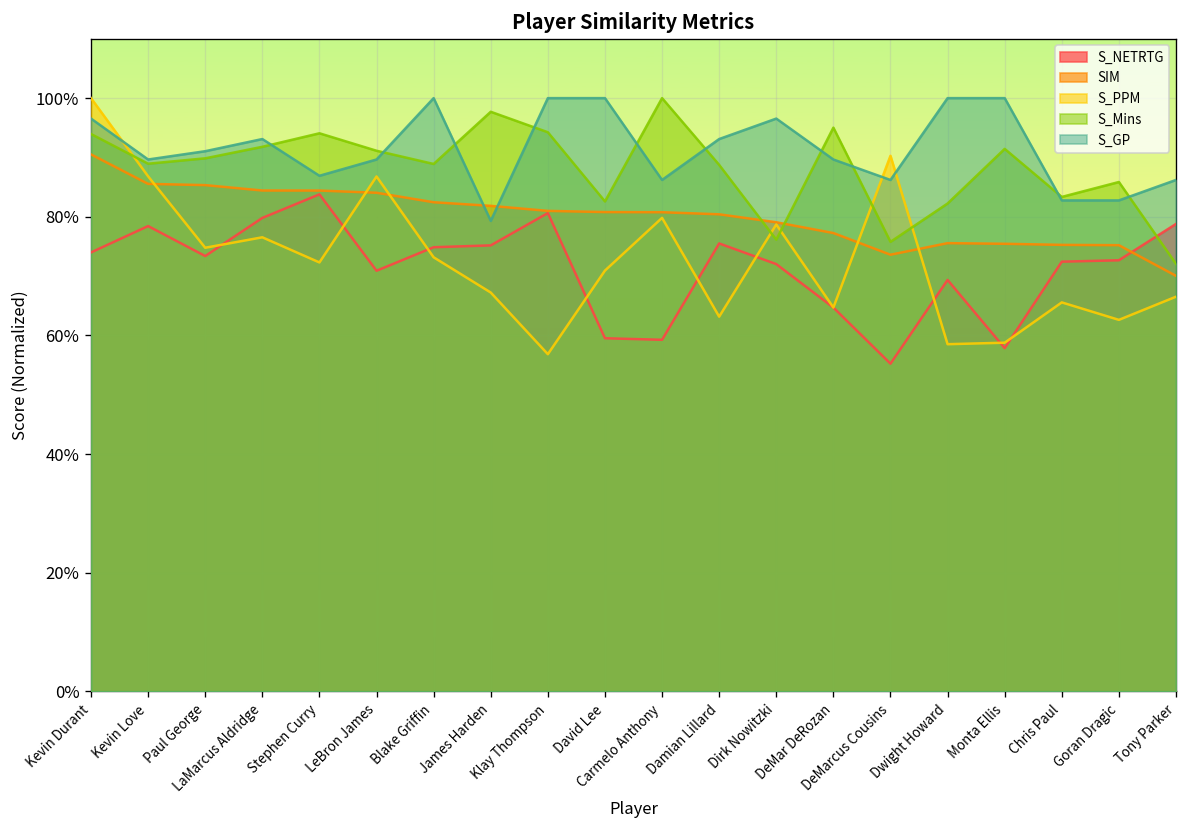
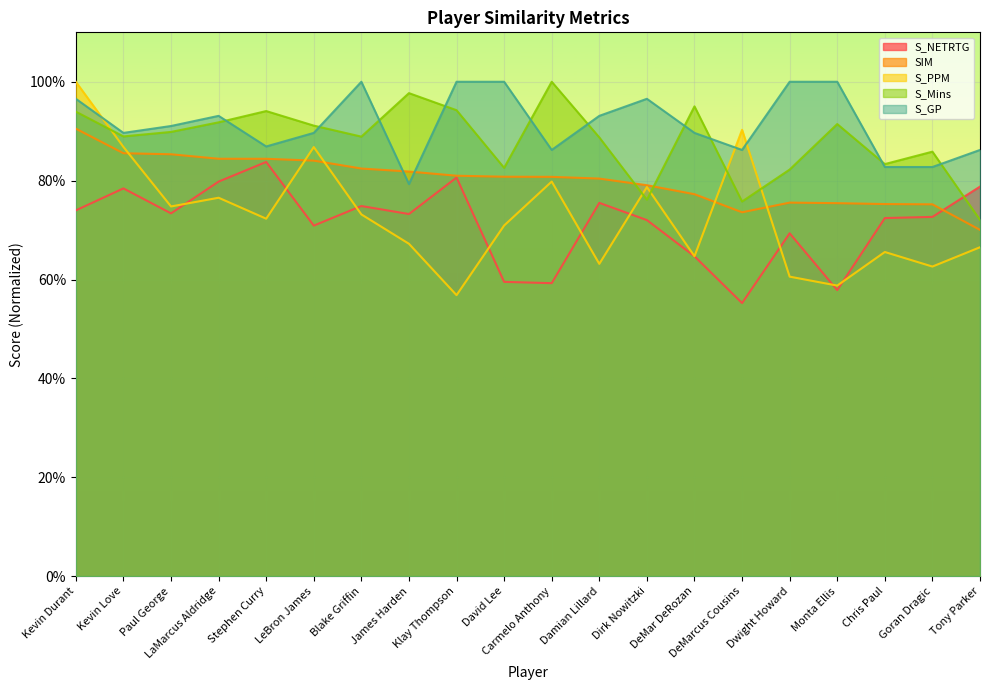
S_NETRTG, James Harden: 75% -> 73%
S_PPM, Dwight Howard: 59% -> 61%
